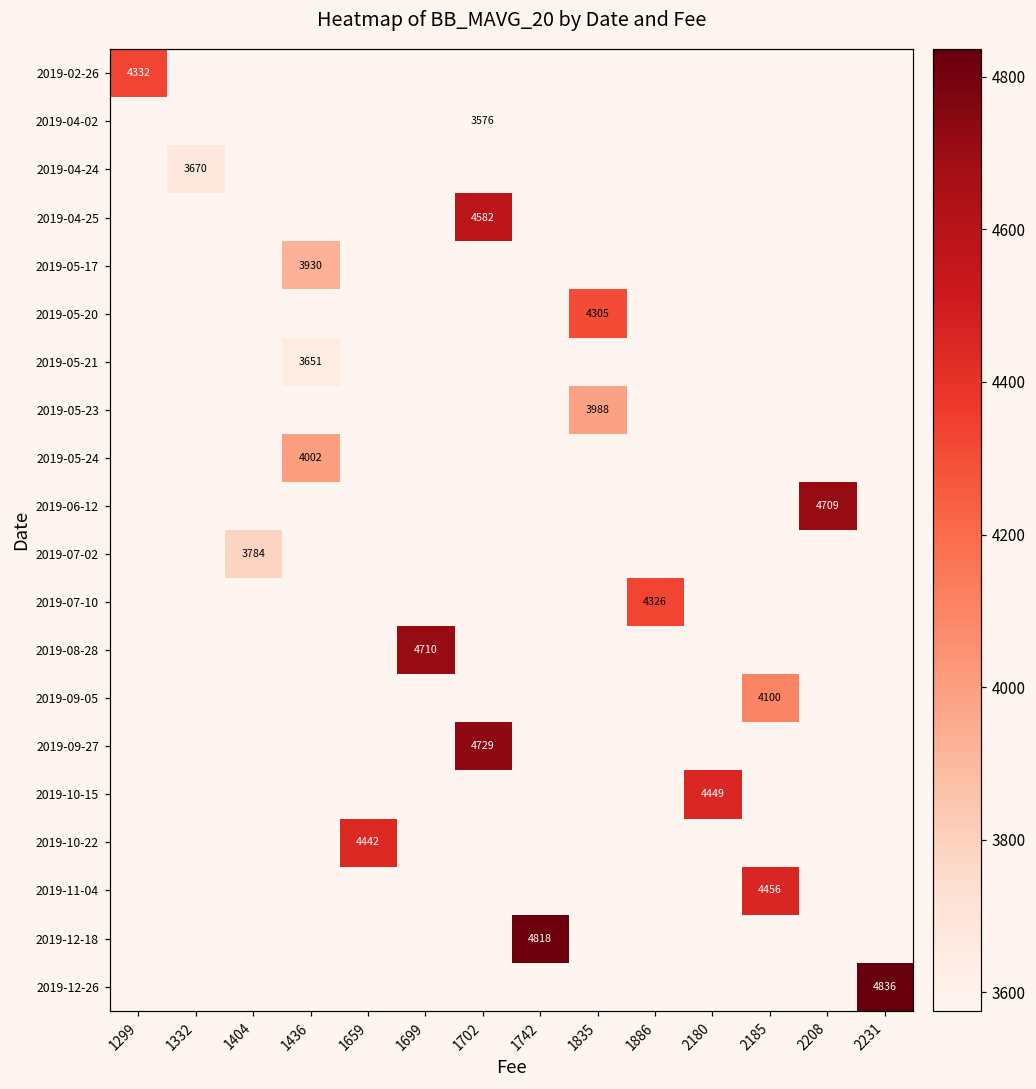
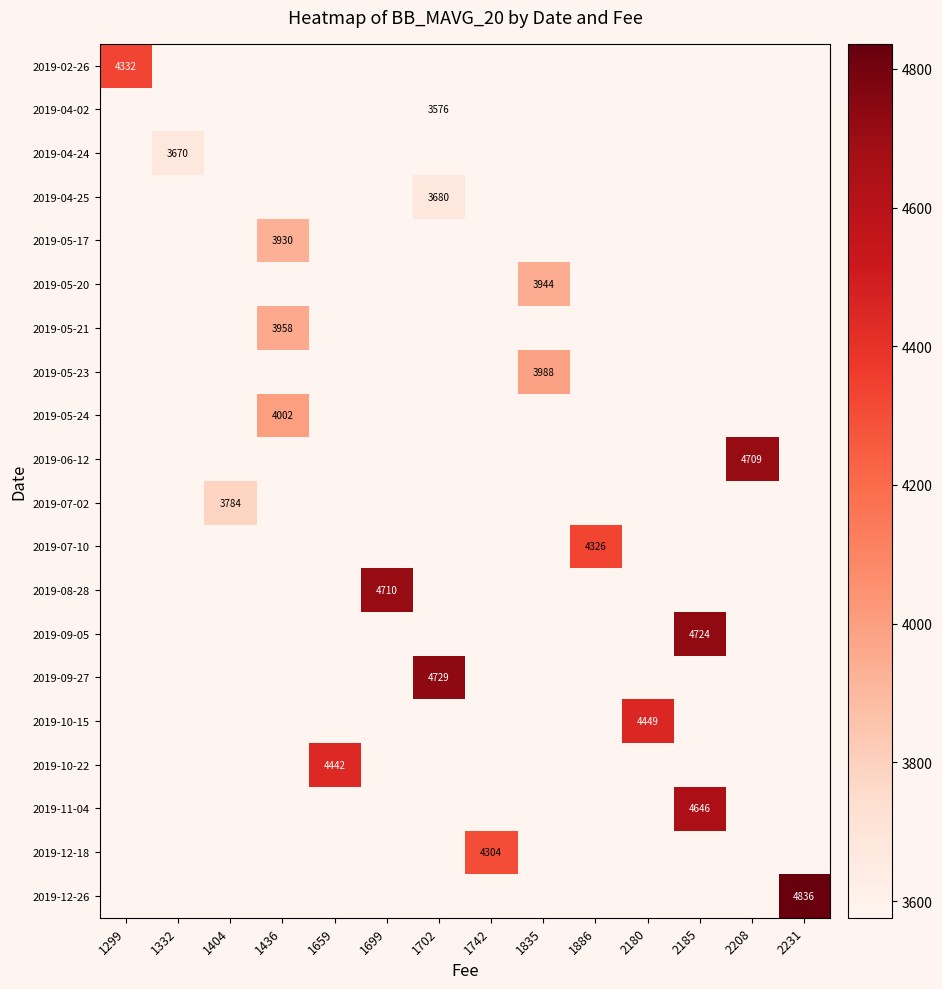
2019-04-25, 1702: 4582 -> 3680
2019-05-20, 1835: 4305 -> 3944
2019-05-21, 1436: 3651 -> 3958
2019-09-05, 2185: 4100 -> 4724
2019-11-04, 2185: 4456 -> 4646
2019-12-18, 1742: 4818 -> 4304
